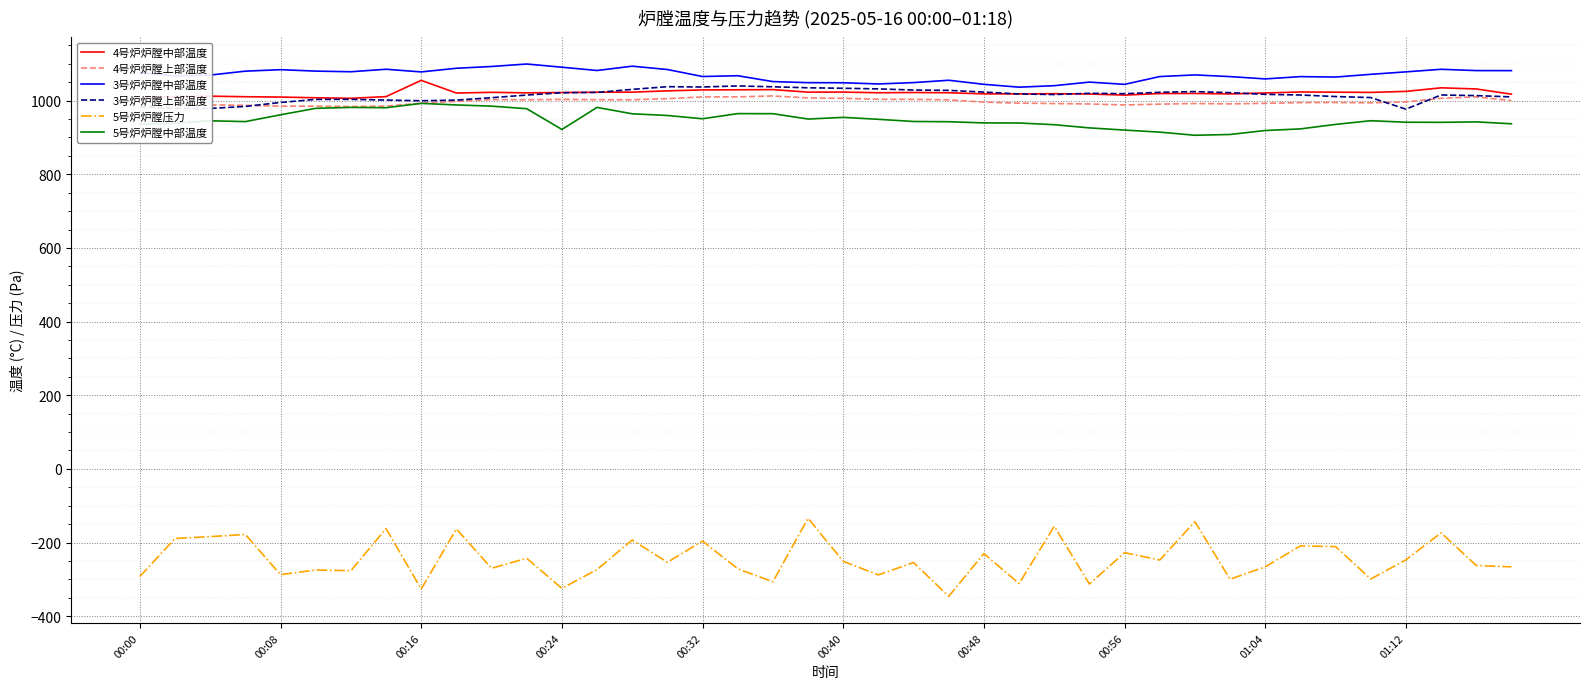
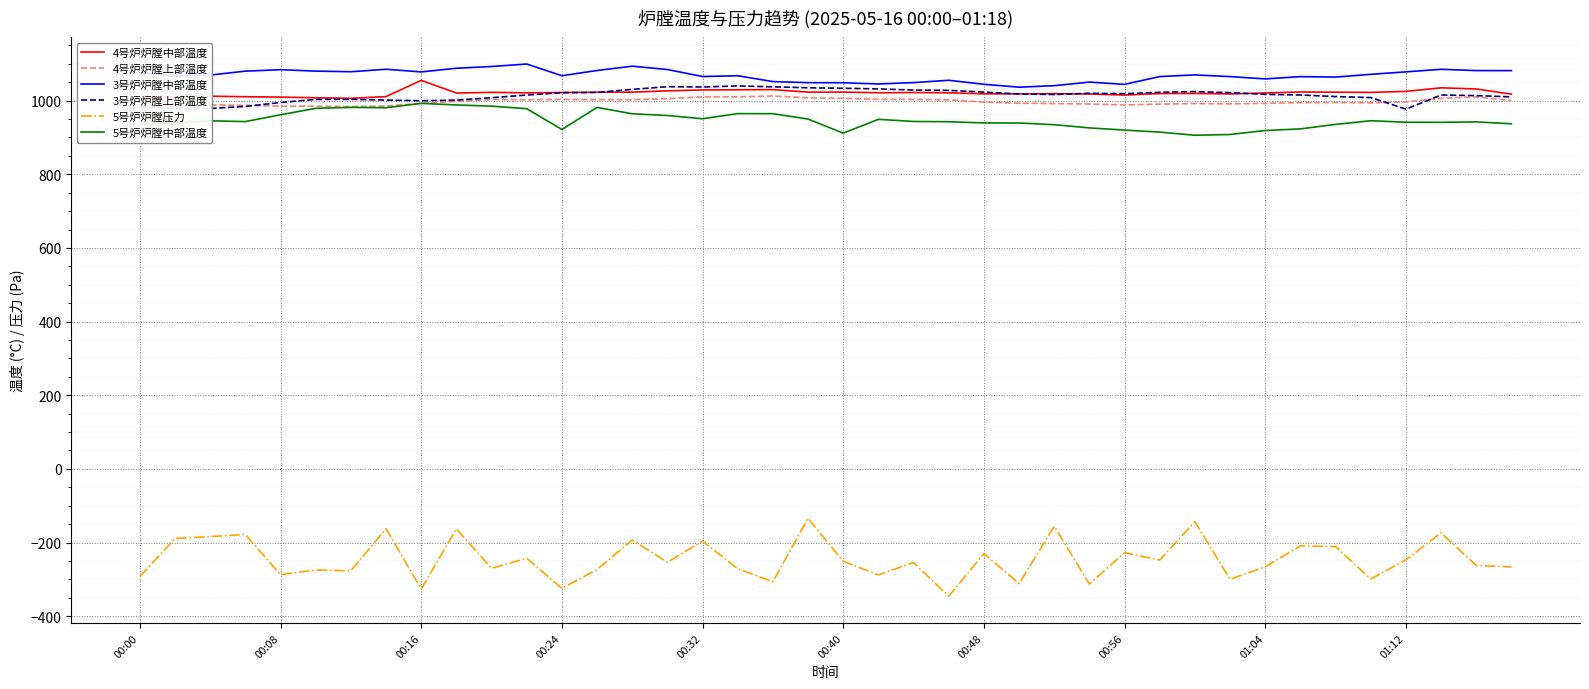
3号炉炉膛中部温度, 00:24: 1090 -> 1070
5号炉炉膛中部温度, 00:40: 950 -> 910
